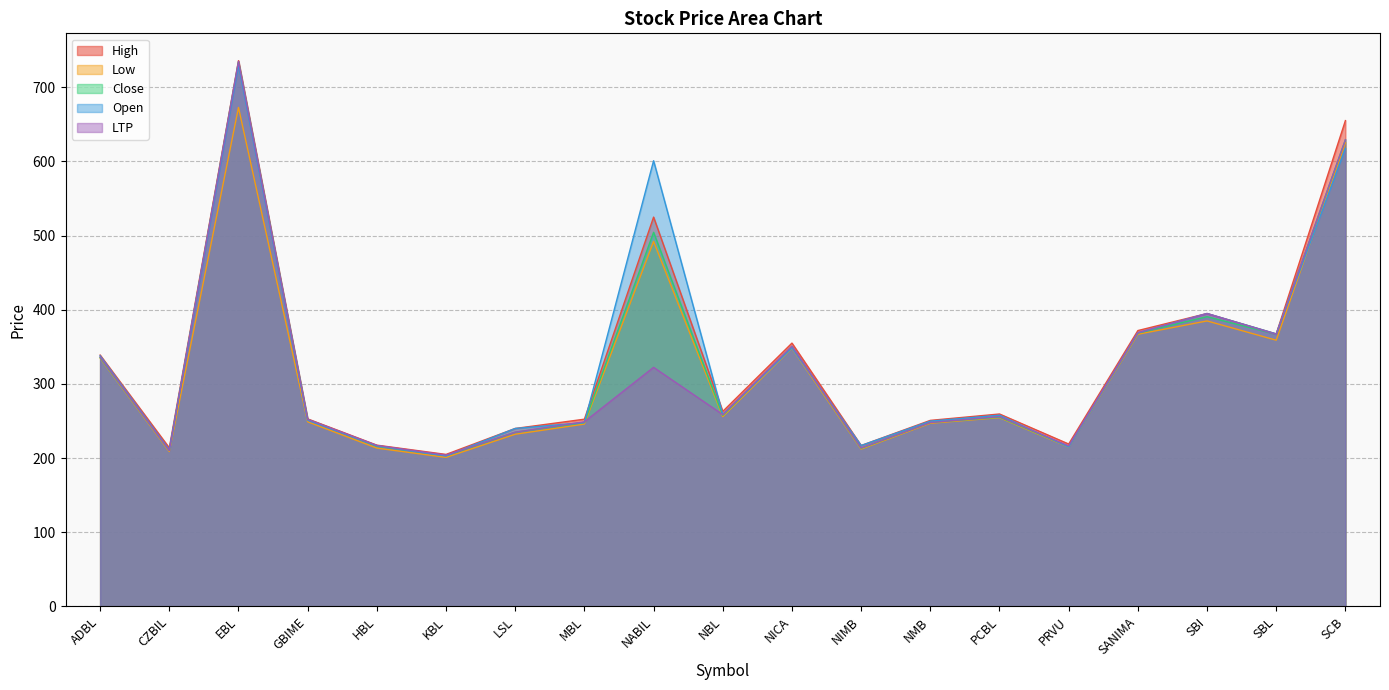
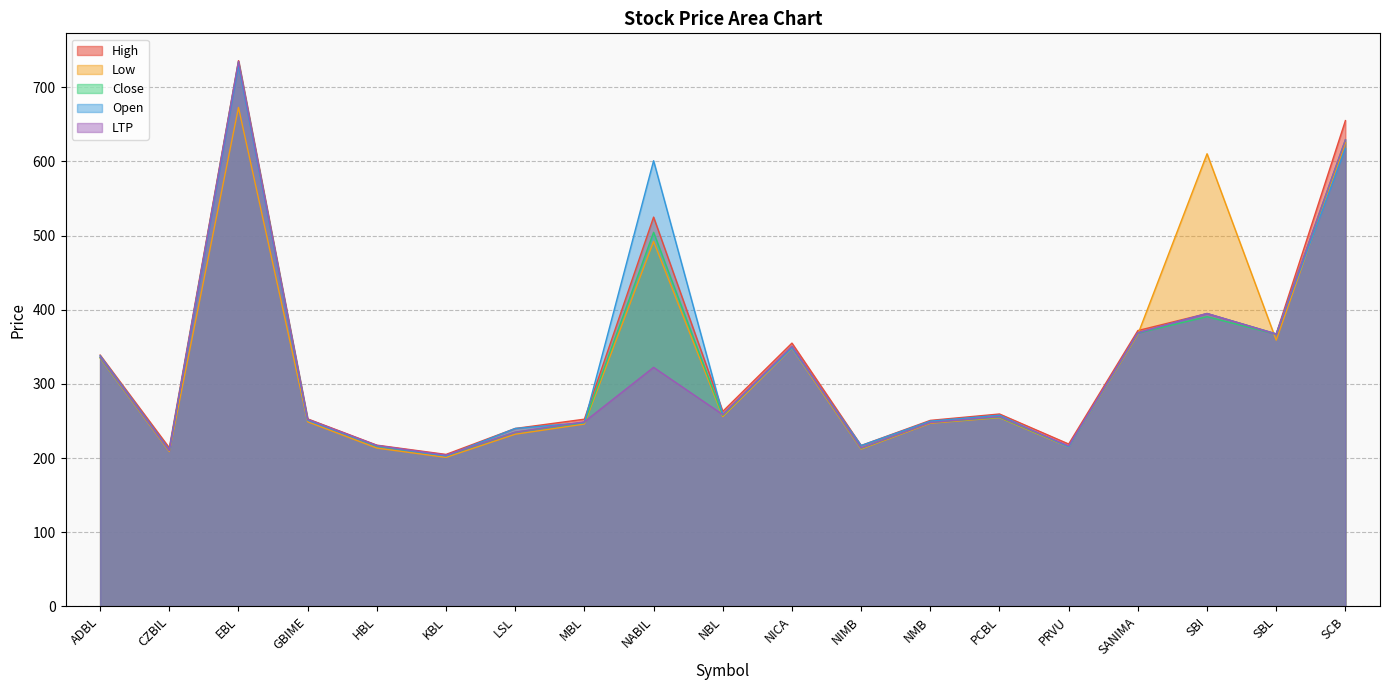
Low, SBI: 390 -> 610
